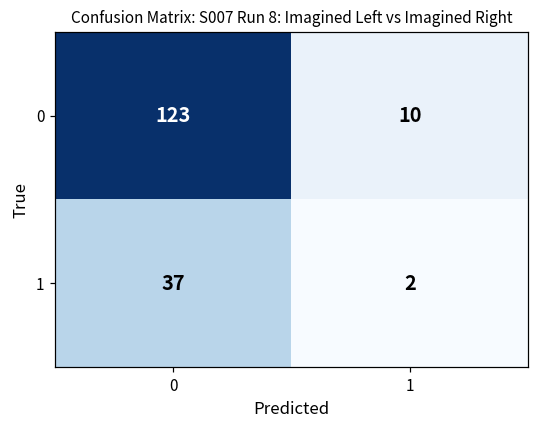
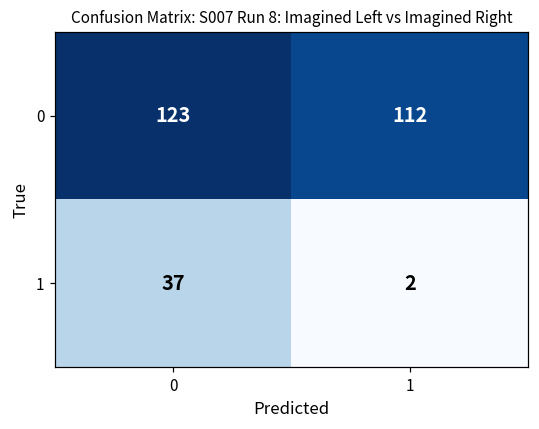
0, 1: 10 -> 112
